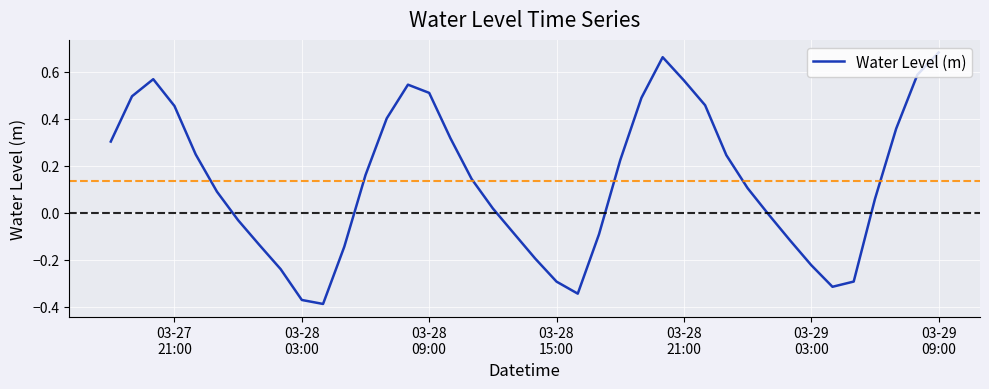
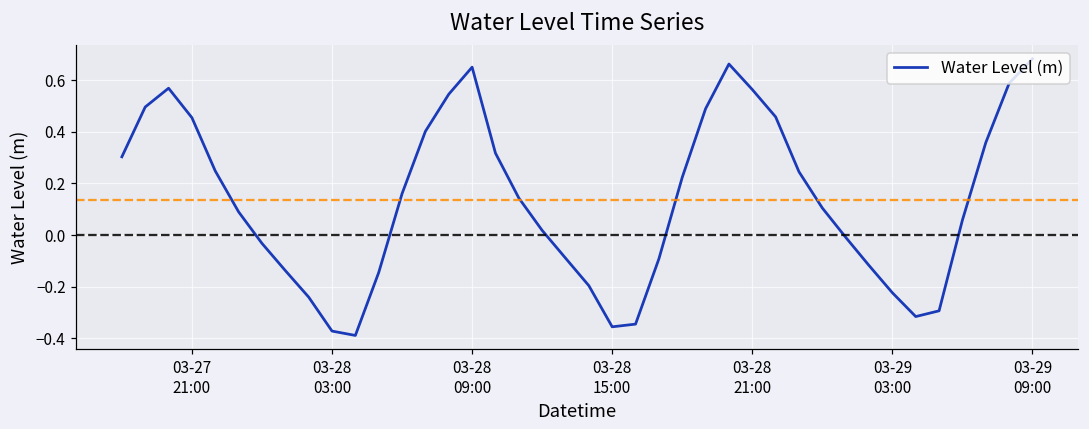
03-28 09:00: 0.51 -> 0.65
03-28 15:00: -0.29 -> -0.35
